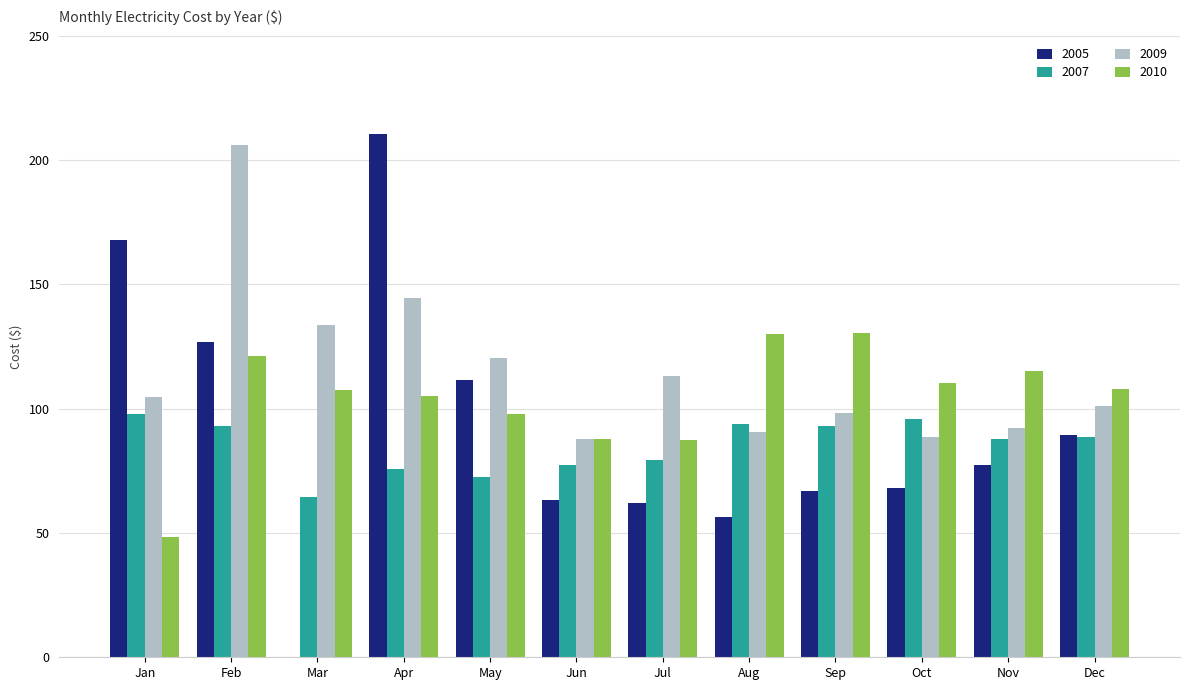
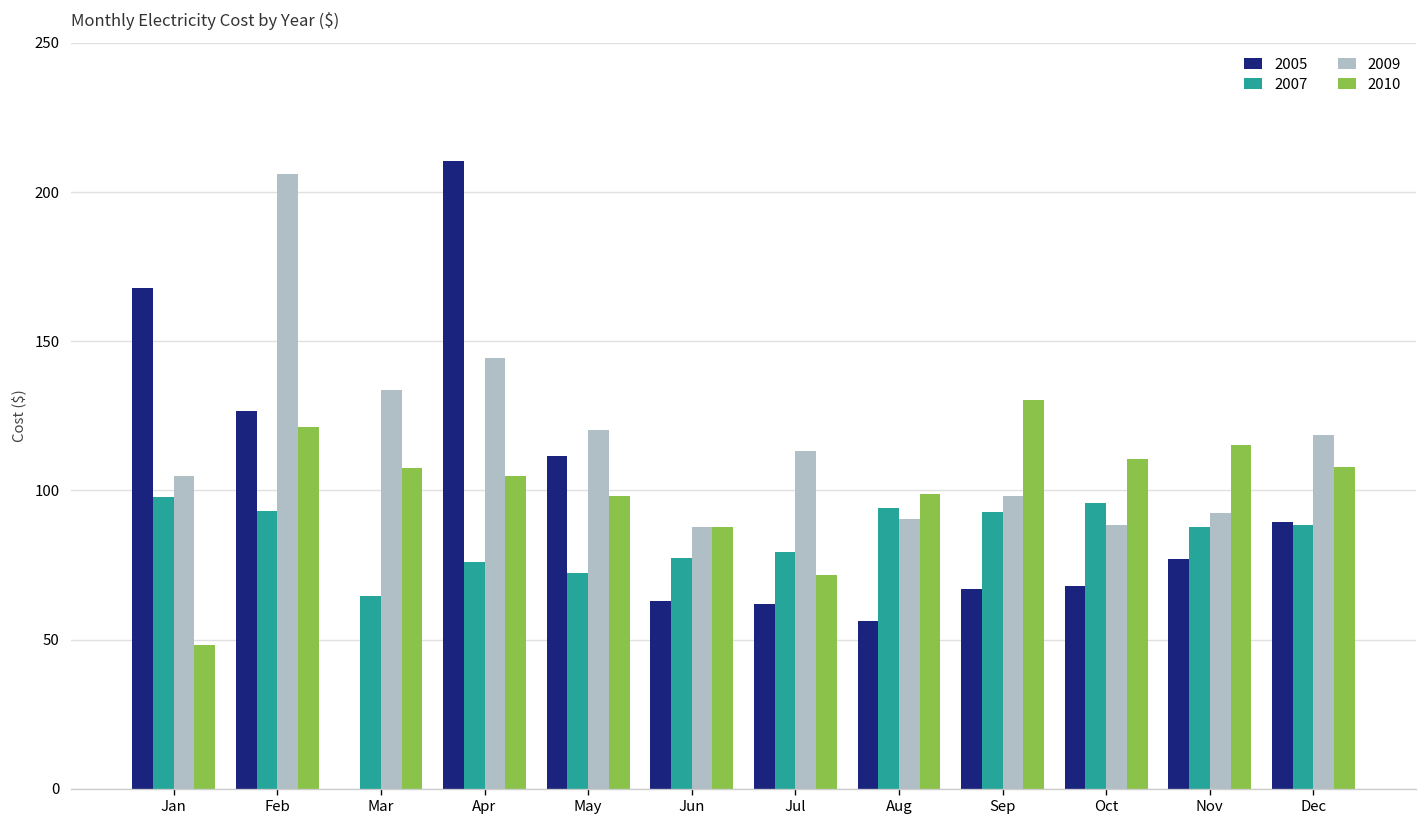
2010, Jul: 87 -> 72
2010, Aug: 130 -> 99
2009, Dec: 101 -> 118
